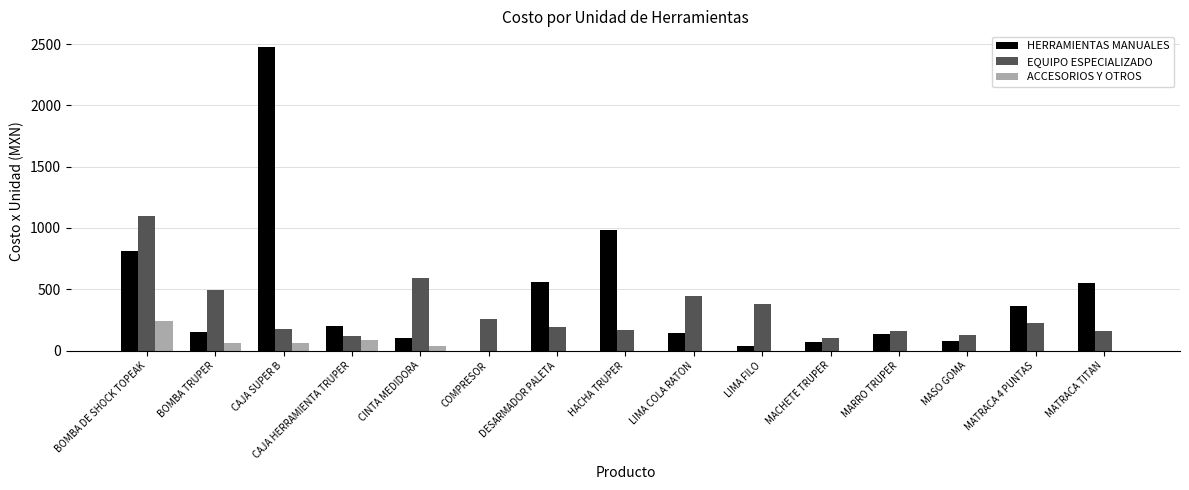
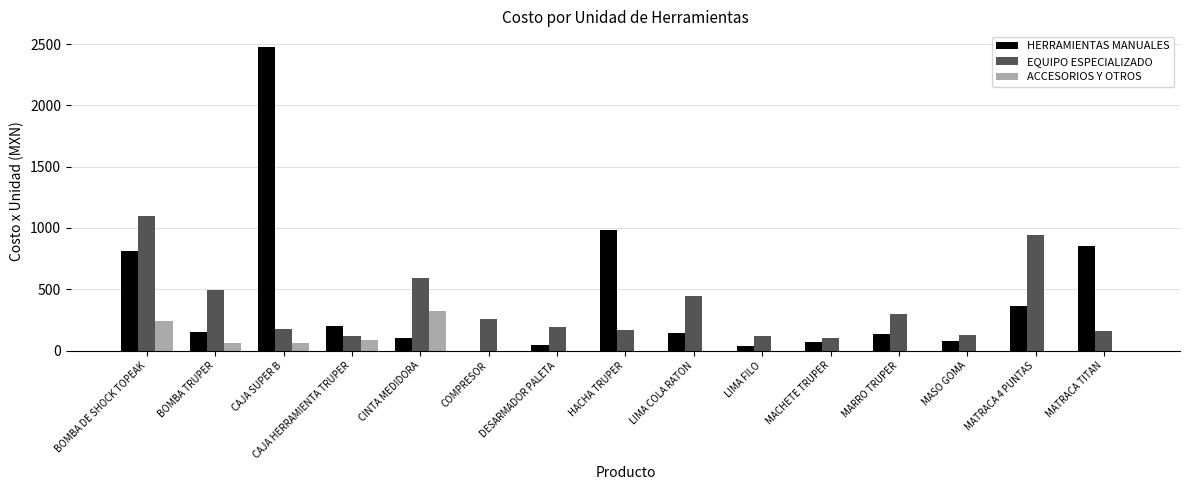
ACCESORIOS Y OTROS, CINTA MEDIDORA: 40 -> 320
HERRAMIENTAS MANUALES, DESARMADOR PALETA: 560 -> 50
EQUIPO ESPECIALIZADO, LIMA FILO: 380 -> 120
EQUIPO ESPECIALIZADO, MARRO TRUPER: 160 -> 300
EQUIPO ESPECIALIZADO, MATRACA 4 PUNTAS: 230 -> 950
HERRAMIENTAS MANUALES, MATRACA TITAN: 550 -> 860
